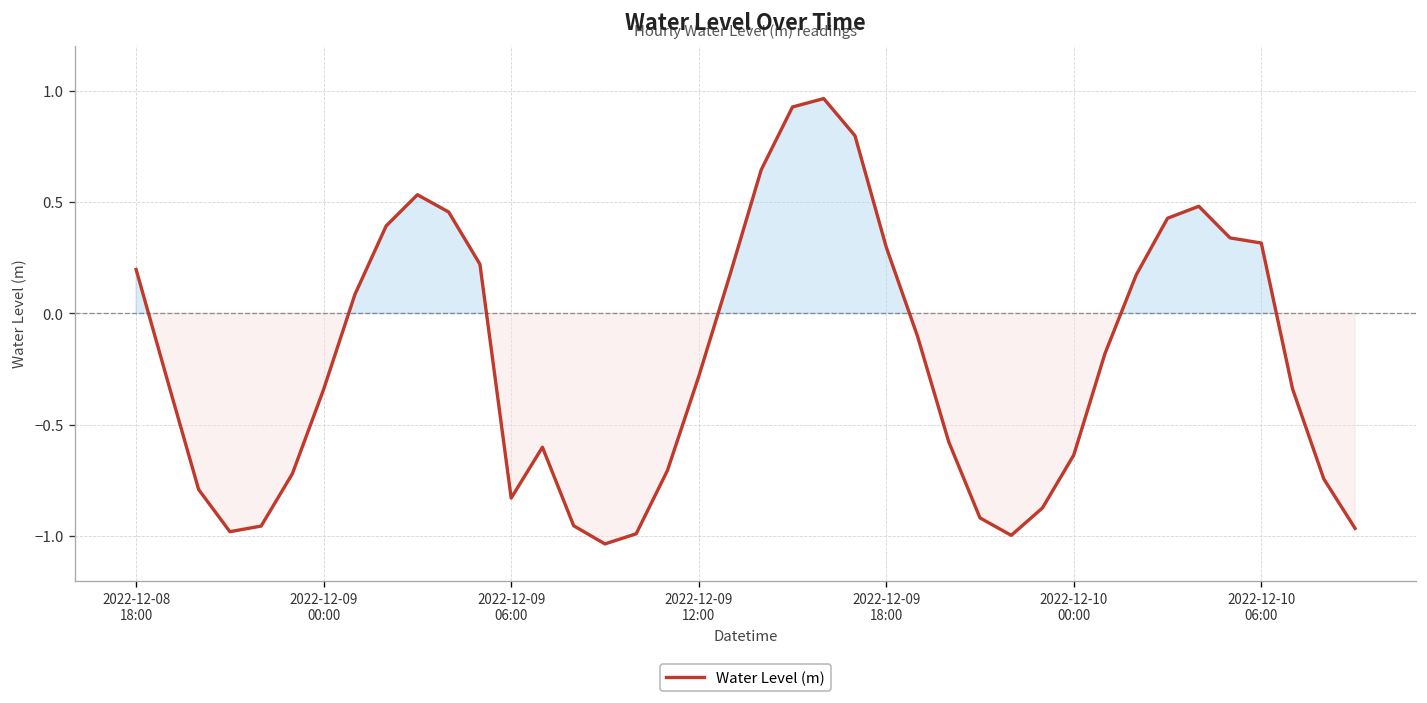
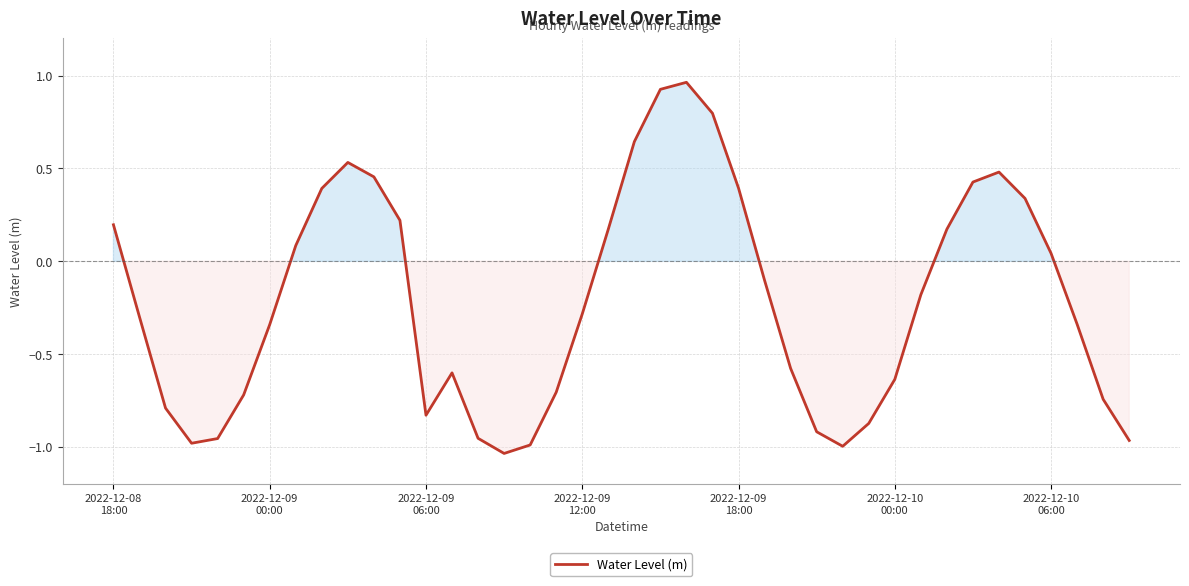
2022-12-09 18:00: 0.30 -> 0.39
2022-12-10 06:00: 0.32 -> 0.04
